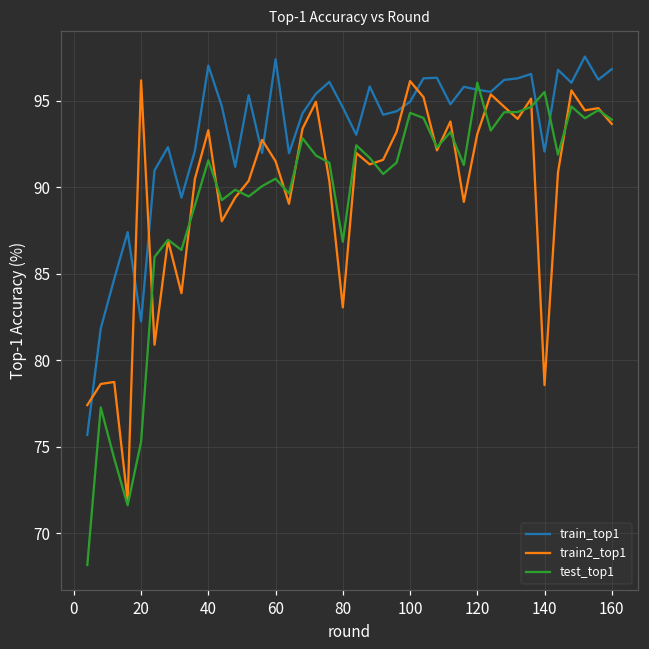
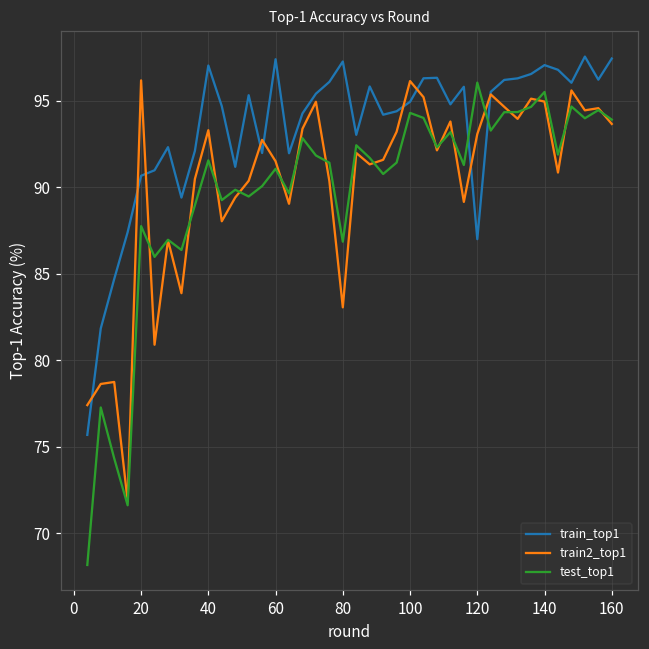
train_top1, 20: 82.2 -> 90.7
test_top1, 20: 75.3 -> 87.8
test_top1, 60: 90.5 -> 91.1
train_top1, 80: 94.6 -> 97.3
train_top1, 120: 95.6 -> 87.0
train_top1, 140: 92.1 -> 97.1
train2_top1, 140: 78.6 -> 95.0
train_top1, 160: 96.8 -> 97.4
